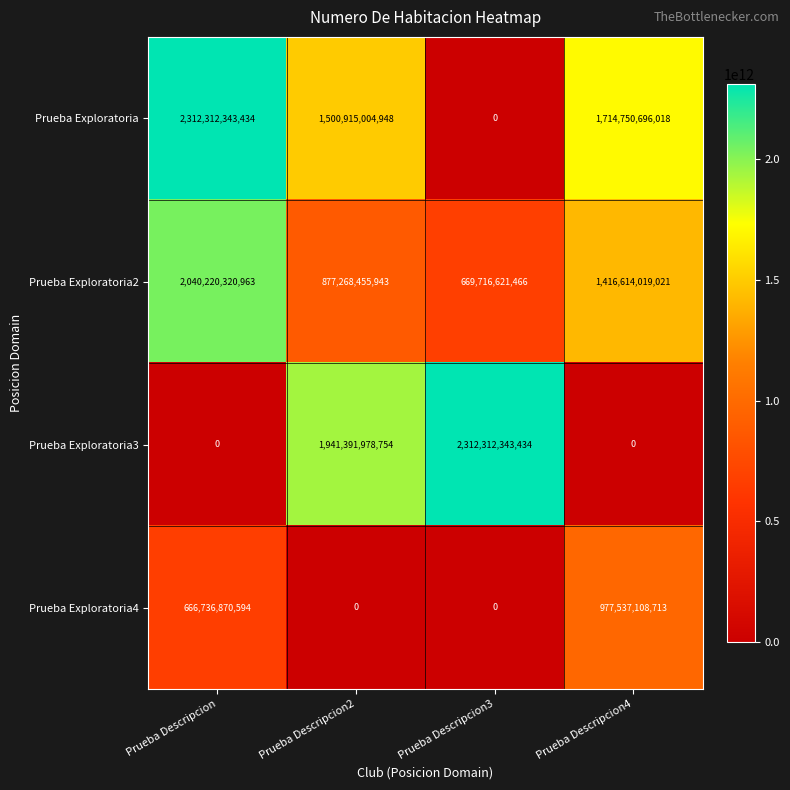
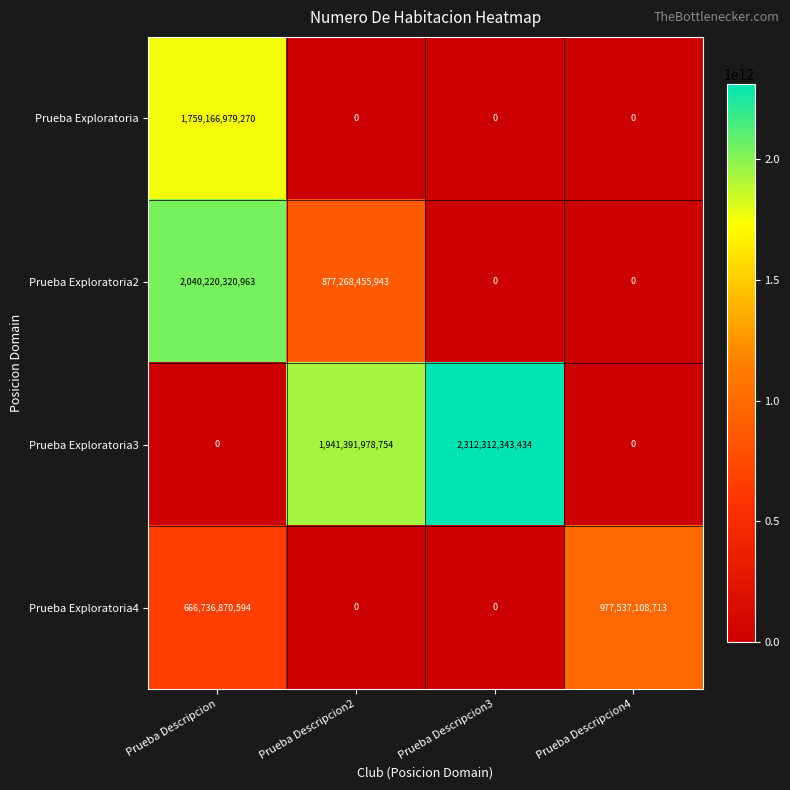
Prueba Exploratoria, Prueba Descripcion: 2,312,312,343,434 -> 1,759,166,979,270
Prueba Exploratoria, Prueba Descripcion2: 1,500,915,004,948 -> 0
Prueba Exploratoria, Prueba Descripcion4: 1,714,750,696,018 -> 0
Prueba Exploratoria2, Prueba Descripcion3: 669,716,621,466 -> 0
Prueba Exploratoria2, Prueba Descripcion4: 1,416,614,019,021 -> 0
